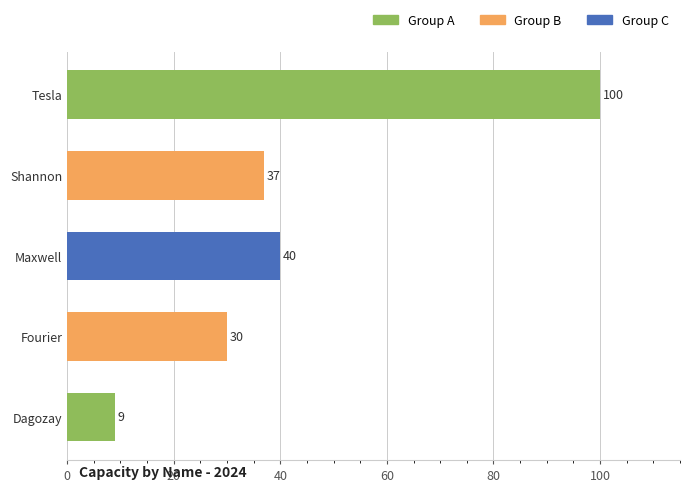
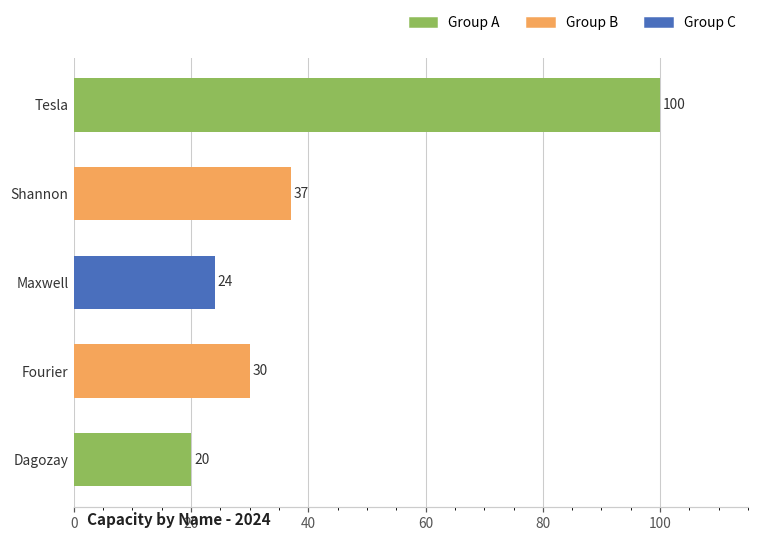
Maxwell: 40 -> 24
Dagozay: 9 -> 20
